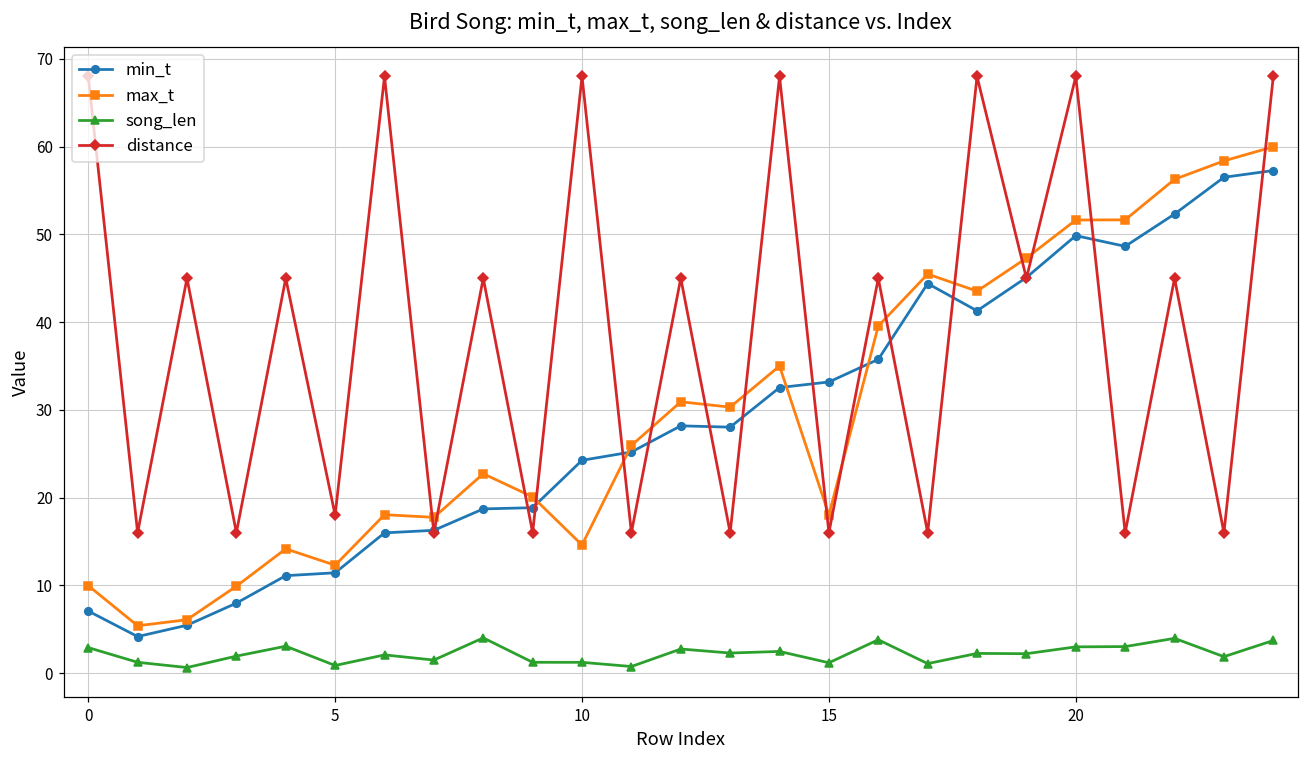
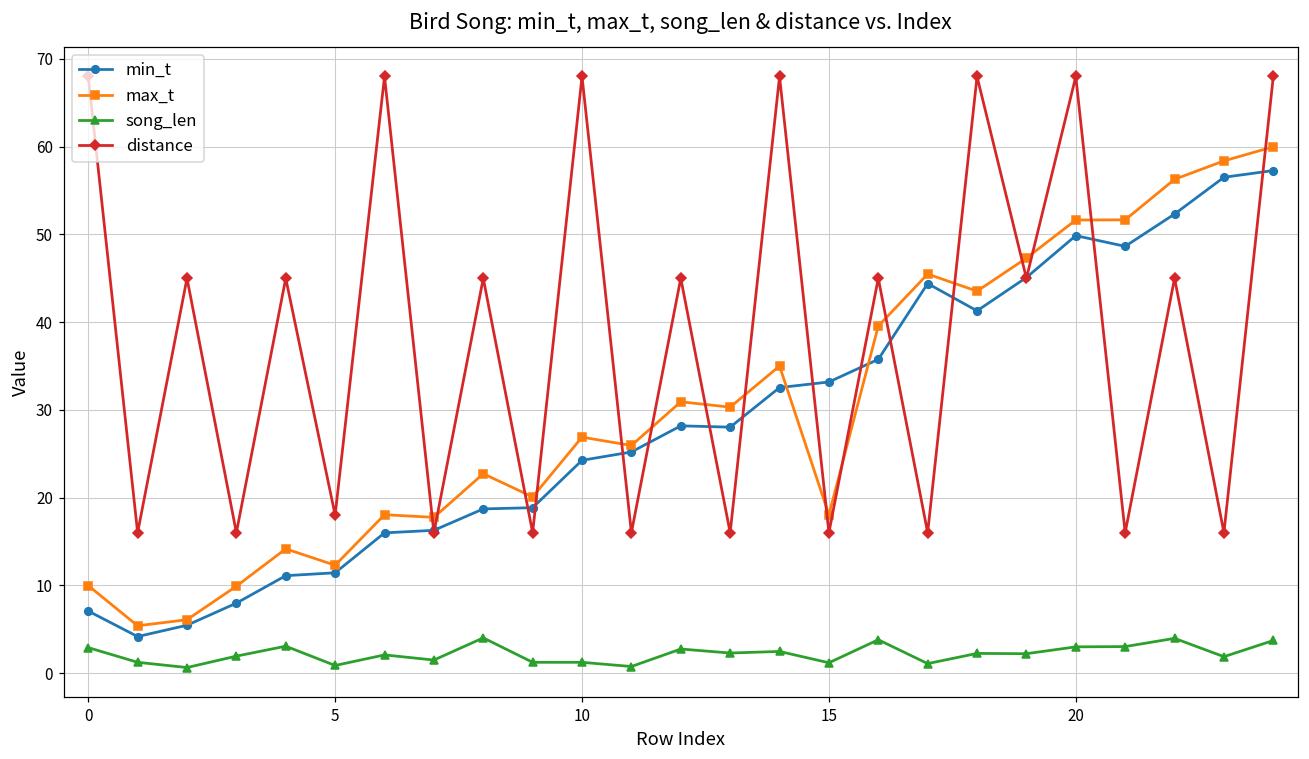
max_t, 10: 15 -> 27
